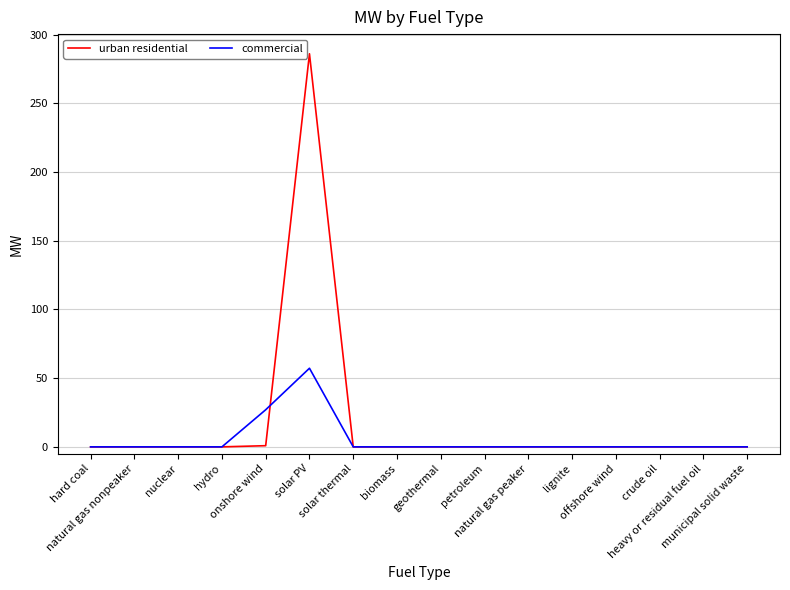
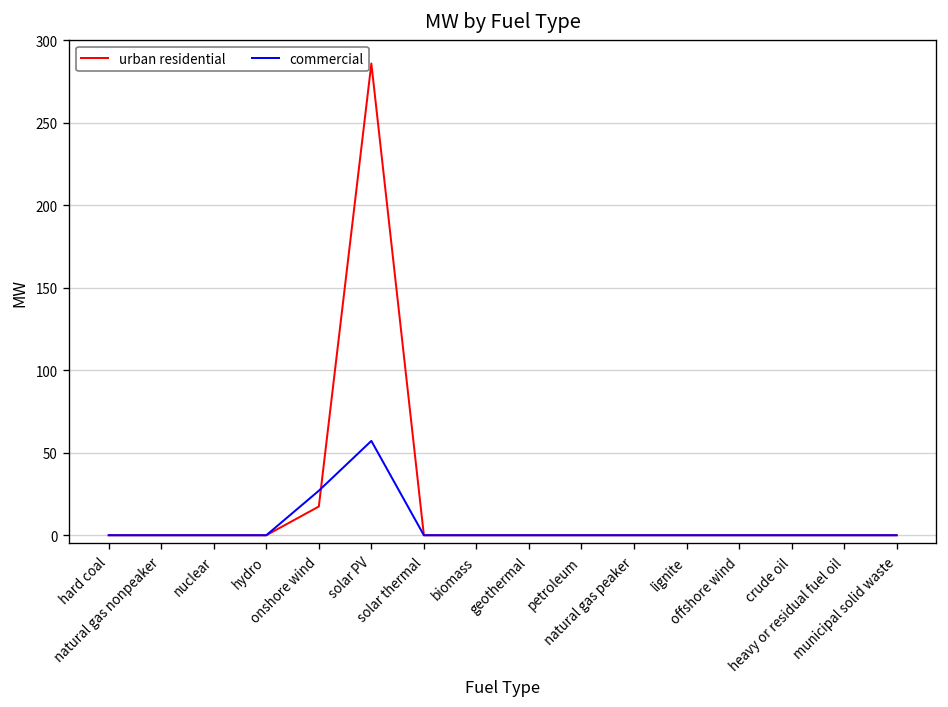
urban residential, onshore wind: 1 -> 17
